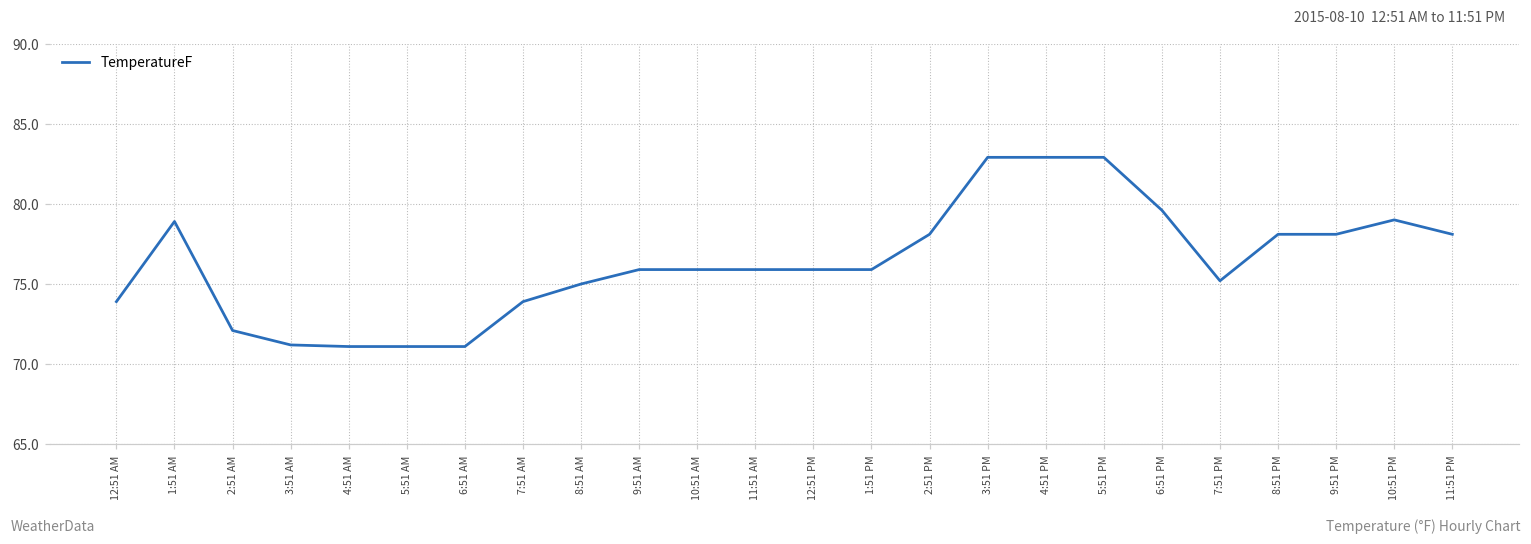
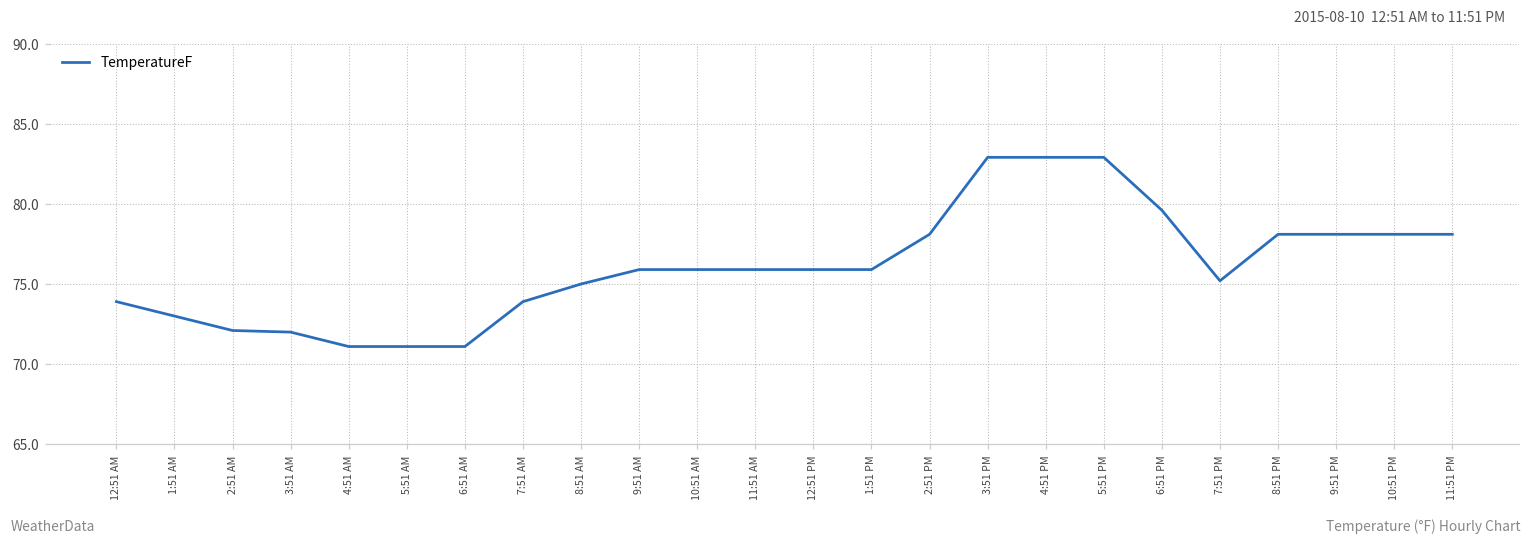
1:51 AM: 78.9 -> 73.0
3:51 AM: 71.2 -> 72.0
10:51 PM: 79.0 -> 78.1
